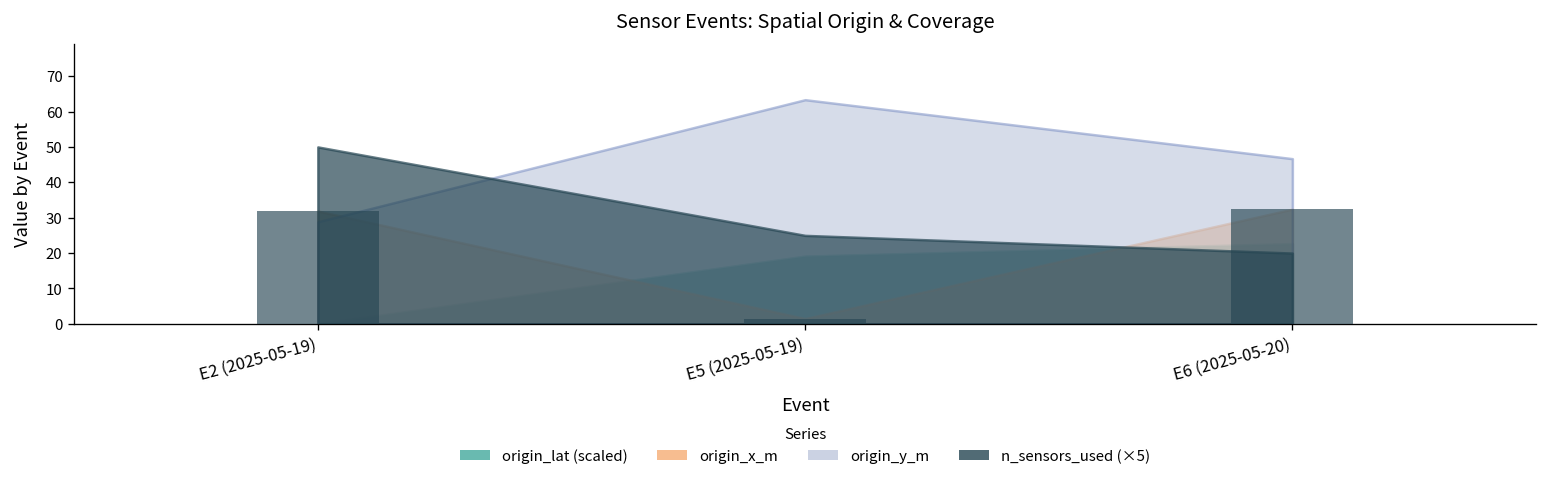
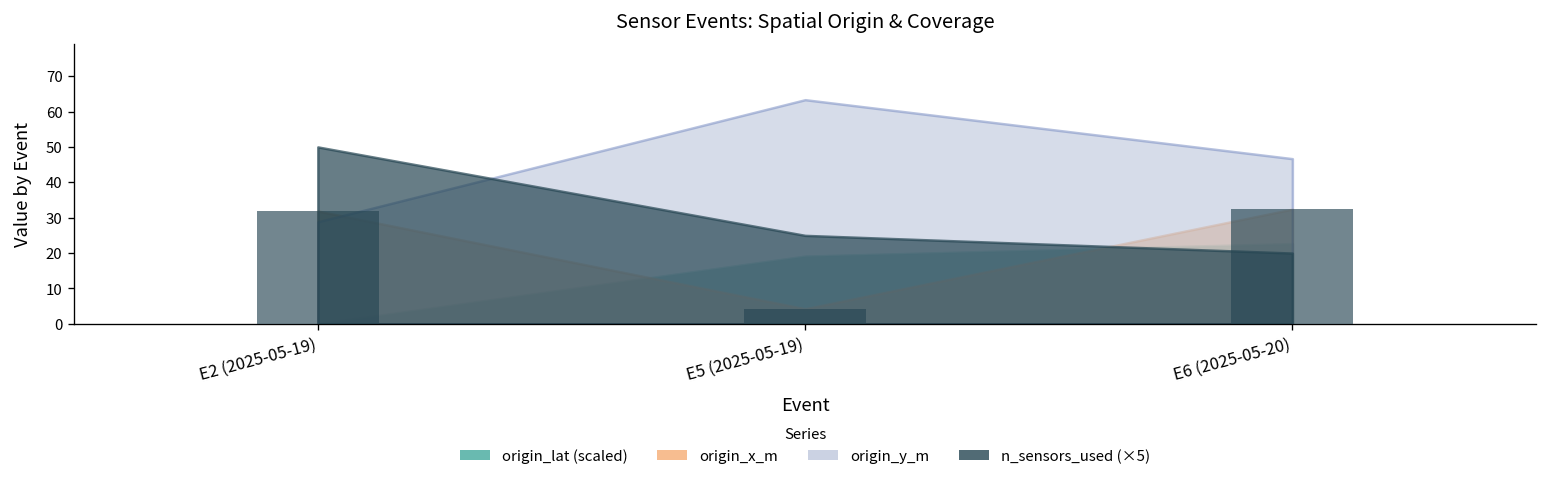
origin_x_m, E5 (2025-05-19): 1 -> 4
